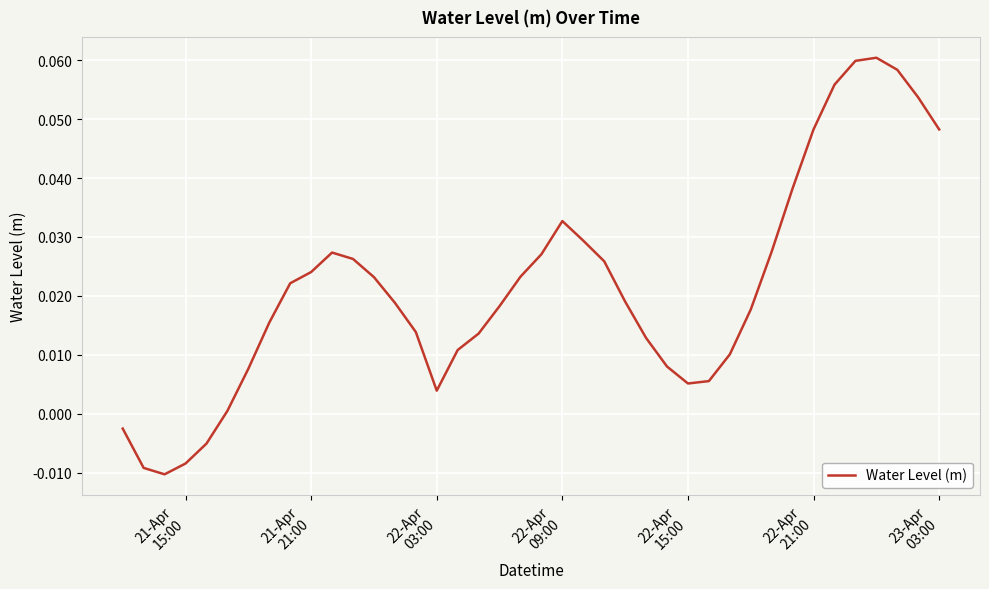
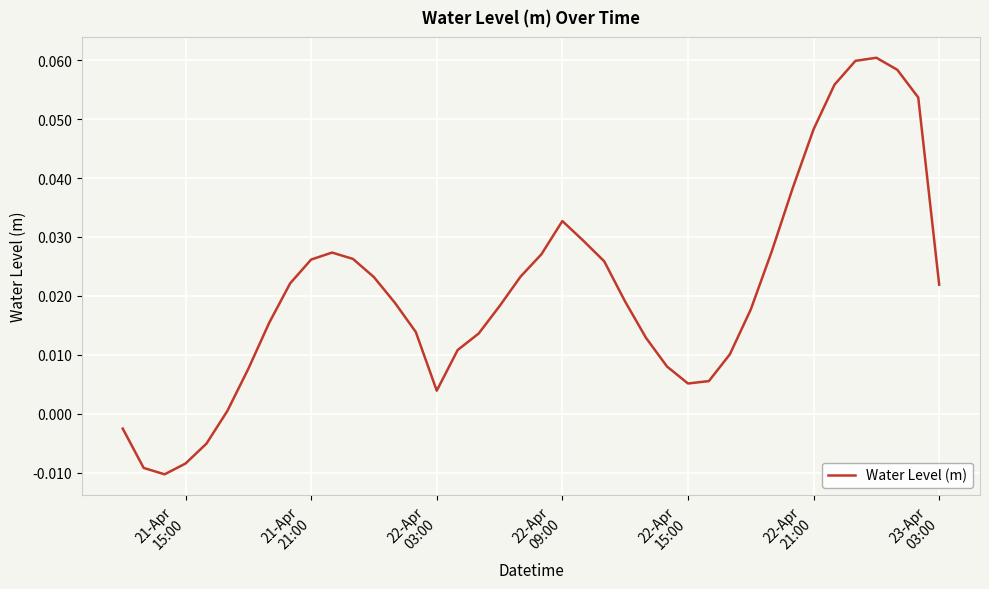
21-Apr 21:00: 0.024 -> 0.026
23-Apr 03:00: 0.048 -> 0.022
